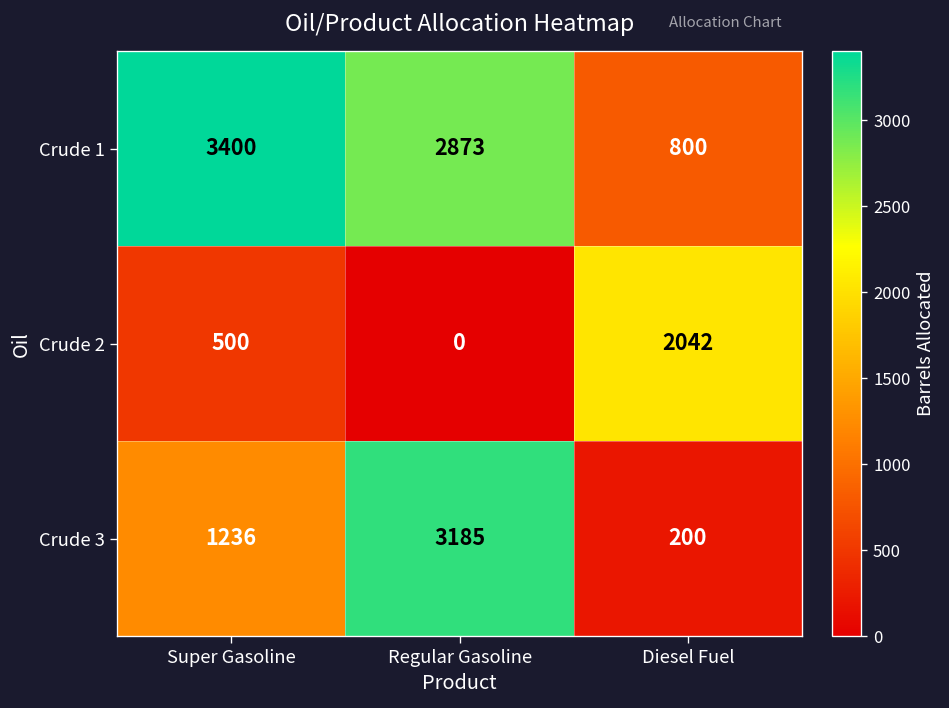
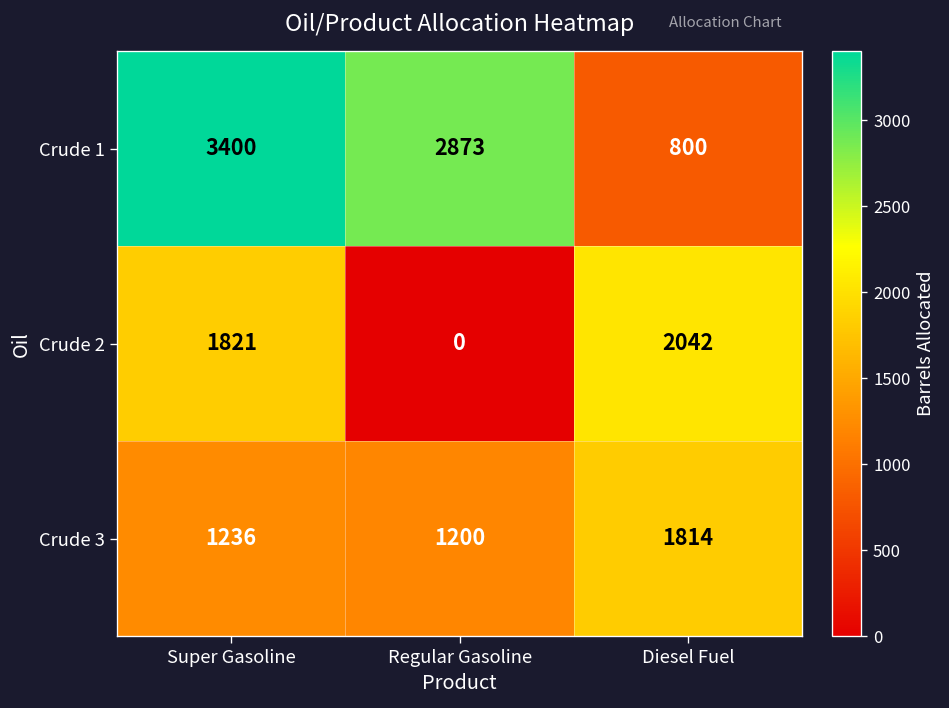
Crude 2, Super Gasoline: 500 -> 1821
Crude 3, Regular Gasoline: 3185 -> 1200
Crude 3, Diesel Fuel: 200 -> 1814
